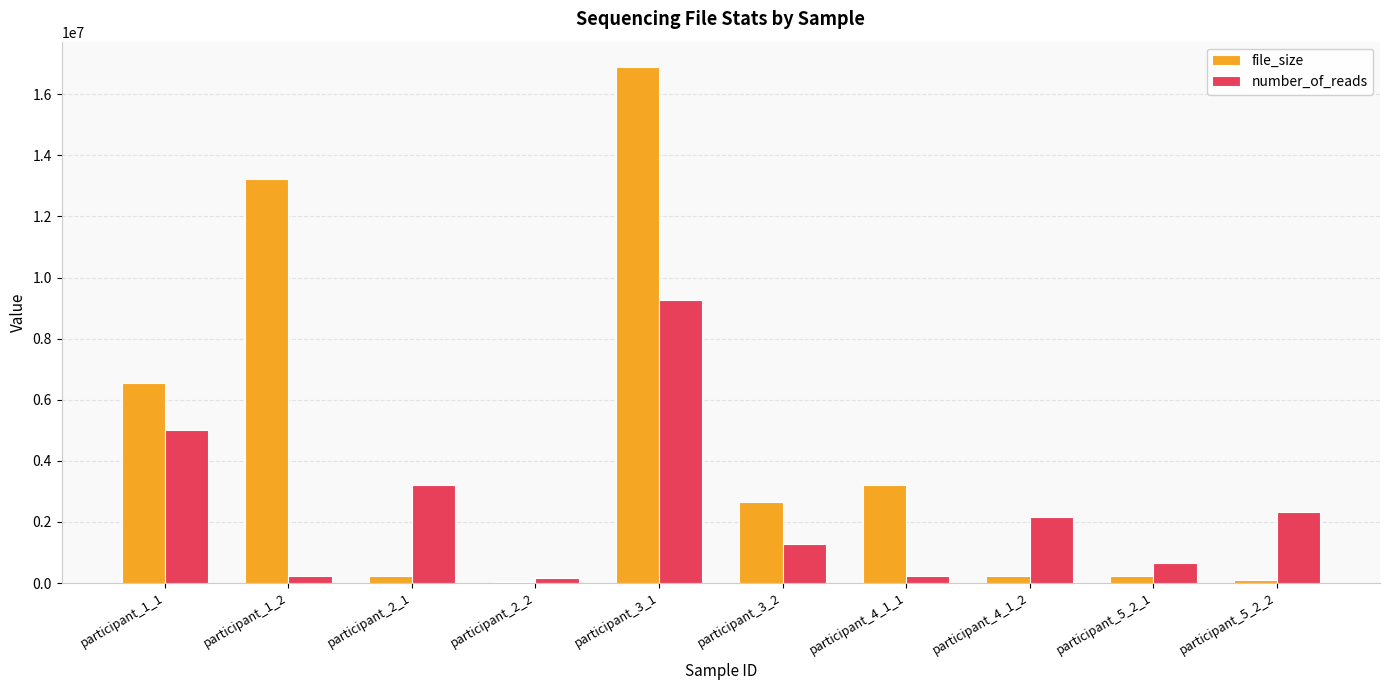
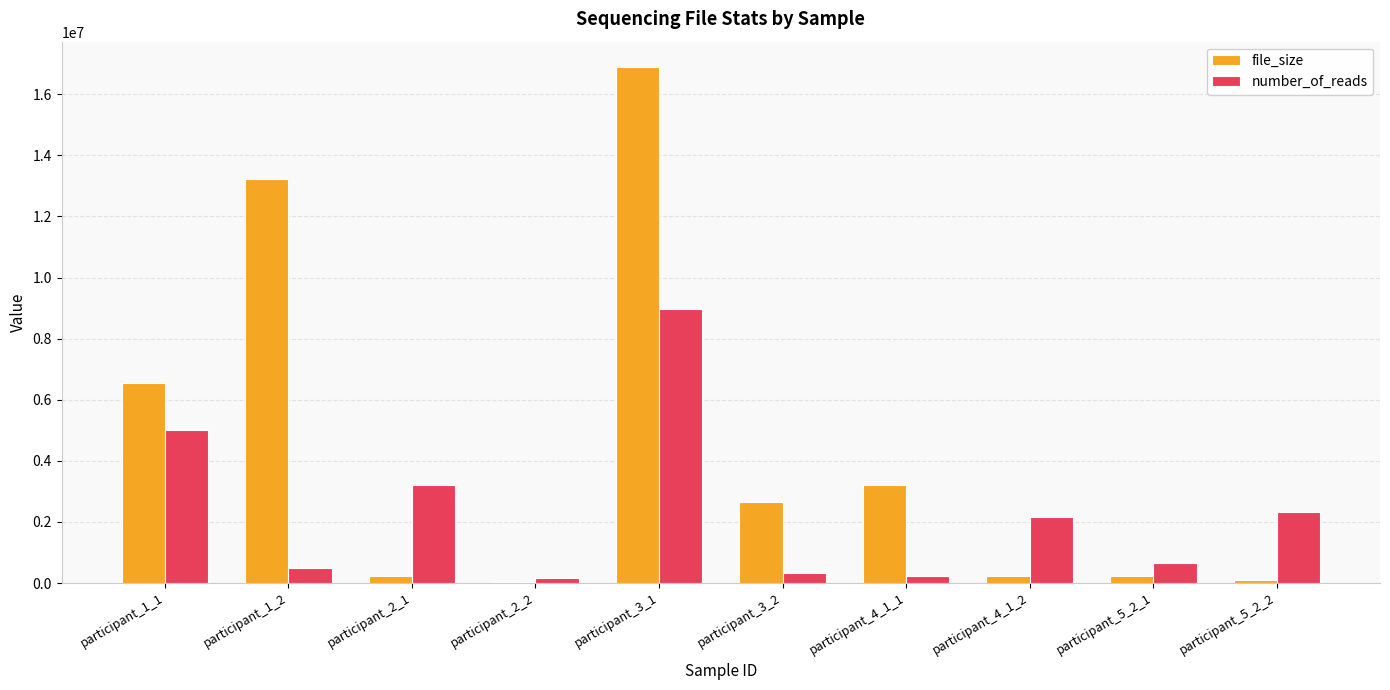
number_of_reads, participant_1_2: 200000 -> 500000
number_of_reads, participant_3_1: 9300000 -> 9000000
number_of_reads, participant_3_2: 1300000 -> 300000
